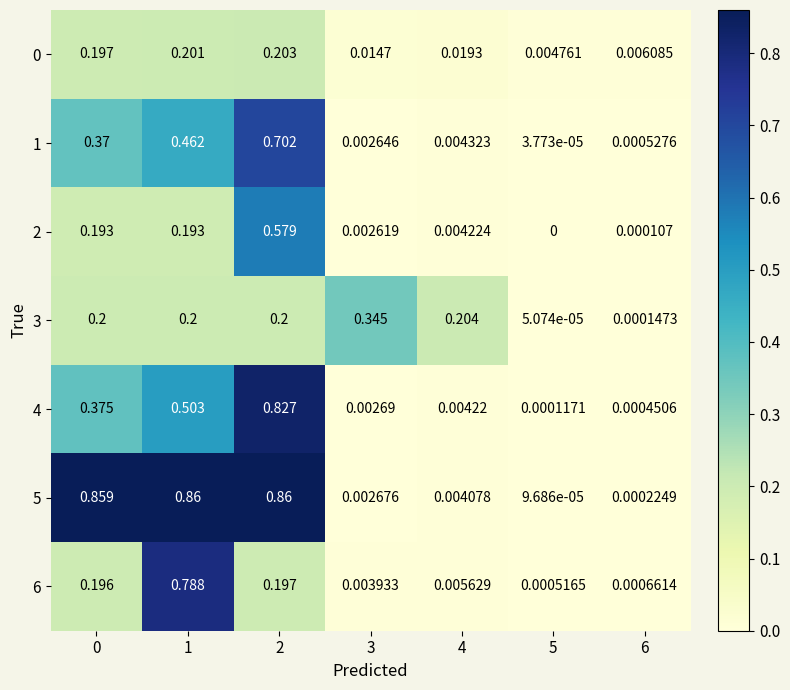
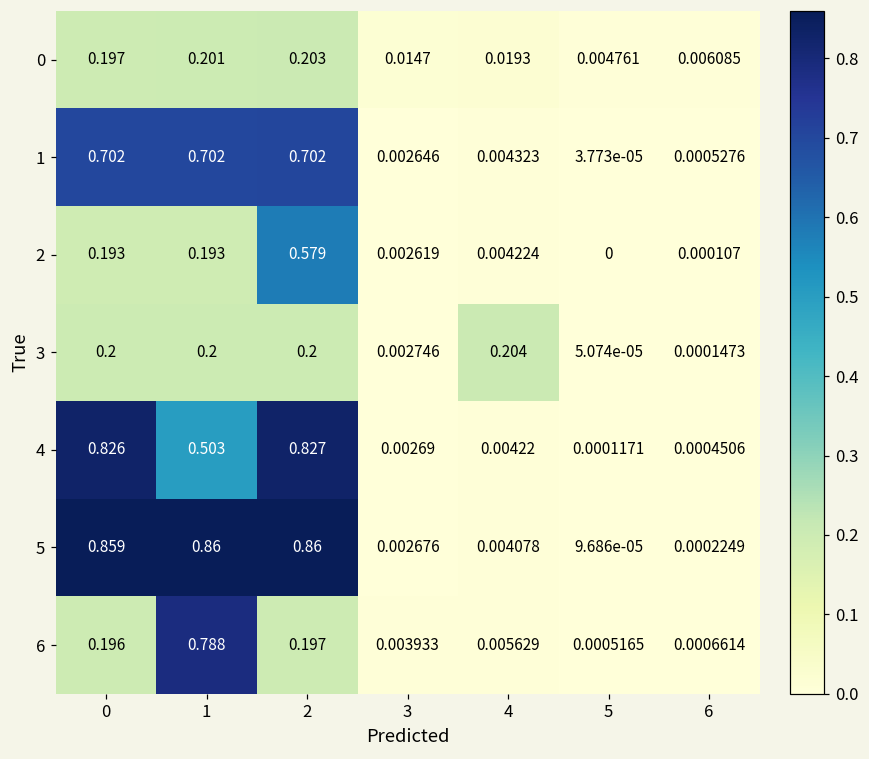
1, 0: 0.37 -> 0.702
1, 1: 0.462 -> 0.702
3, 3: 0.345 -> 0.002746
4, 0: 0.375 -> 0.826
